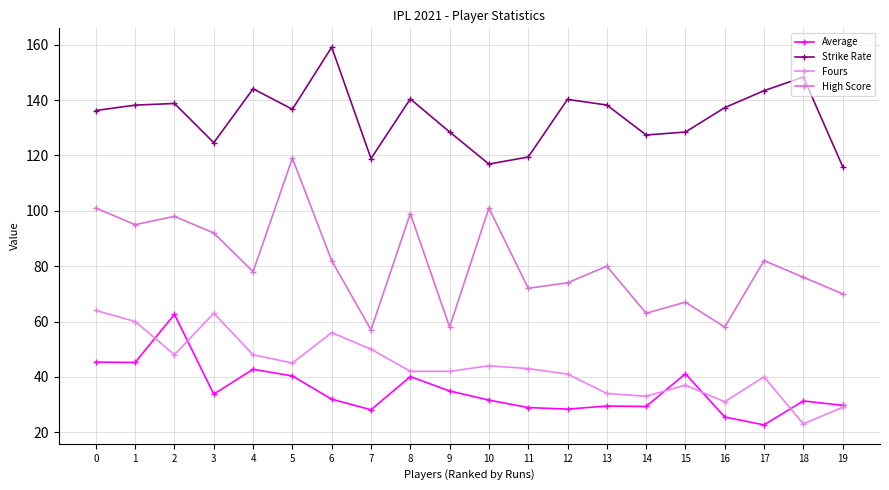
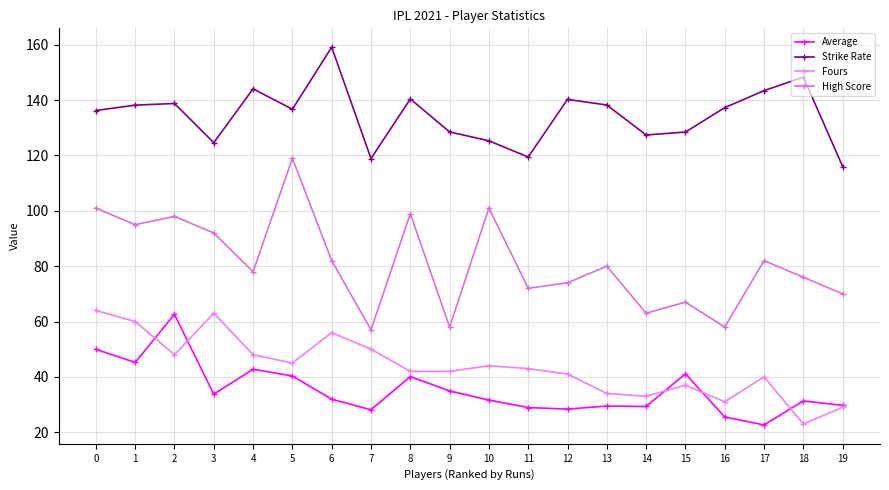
Average, 0: 45 -> 50
Strike Rate, 10: 117 -> 125
